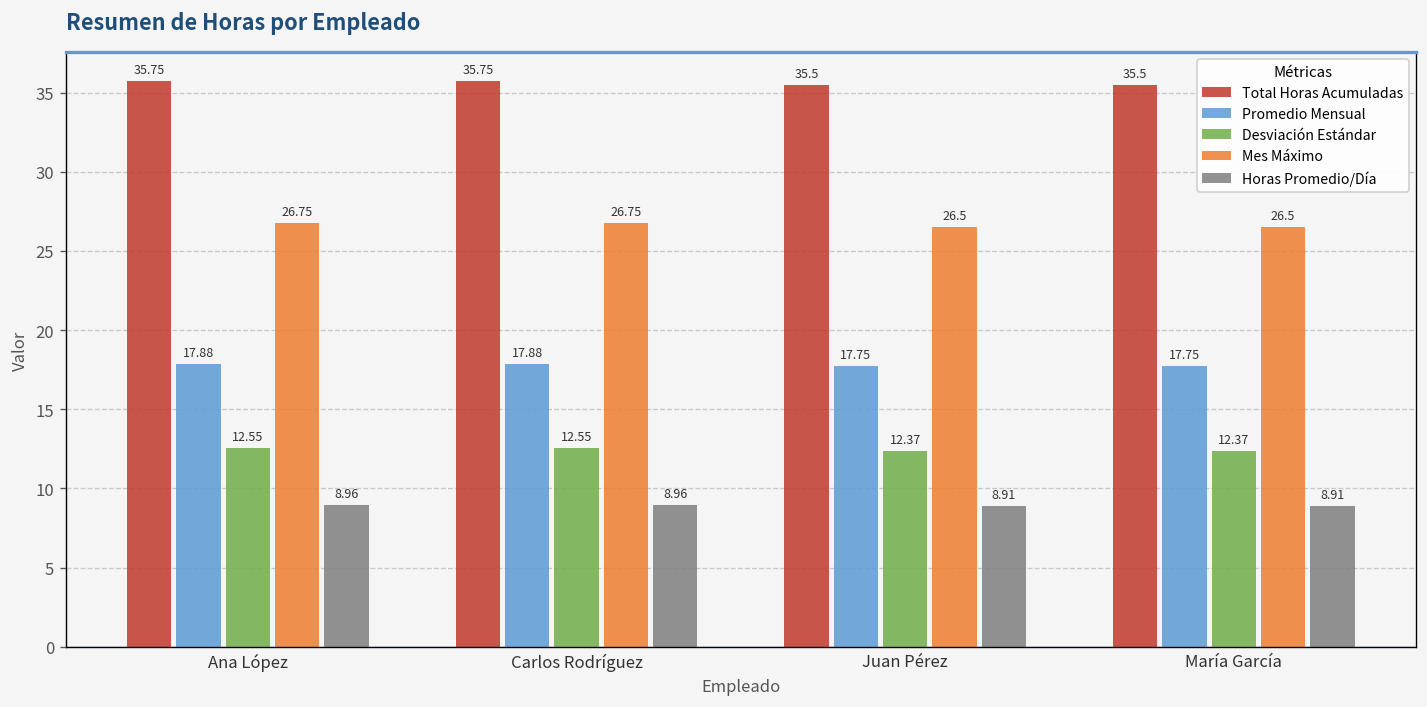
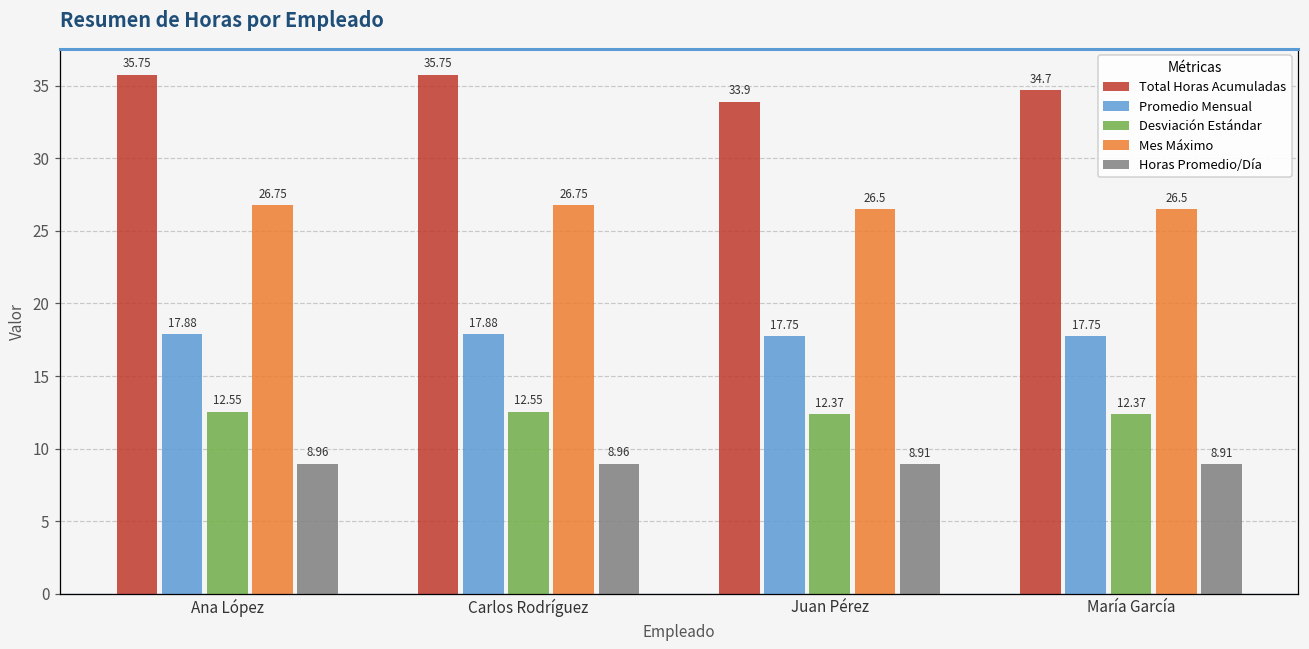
Total Horas Acumuladas, Juan Pérez: 35.5 -> 33.9
Total Horas Acumuladas, María García: 35.5 -> 34.7
